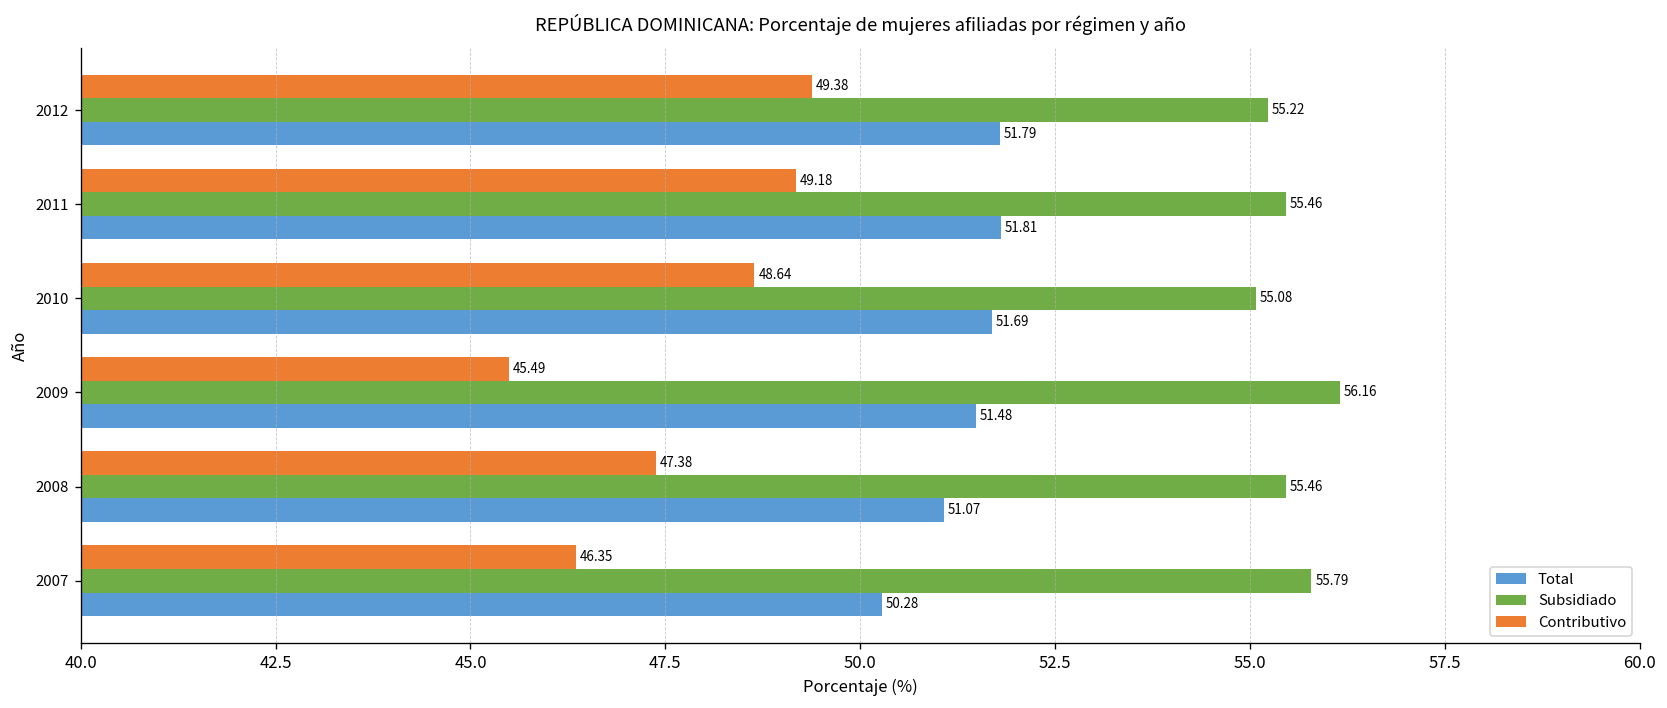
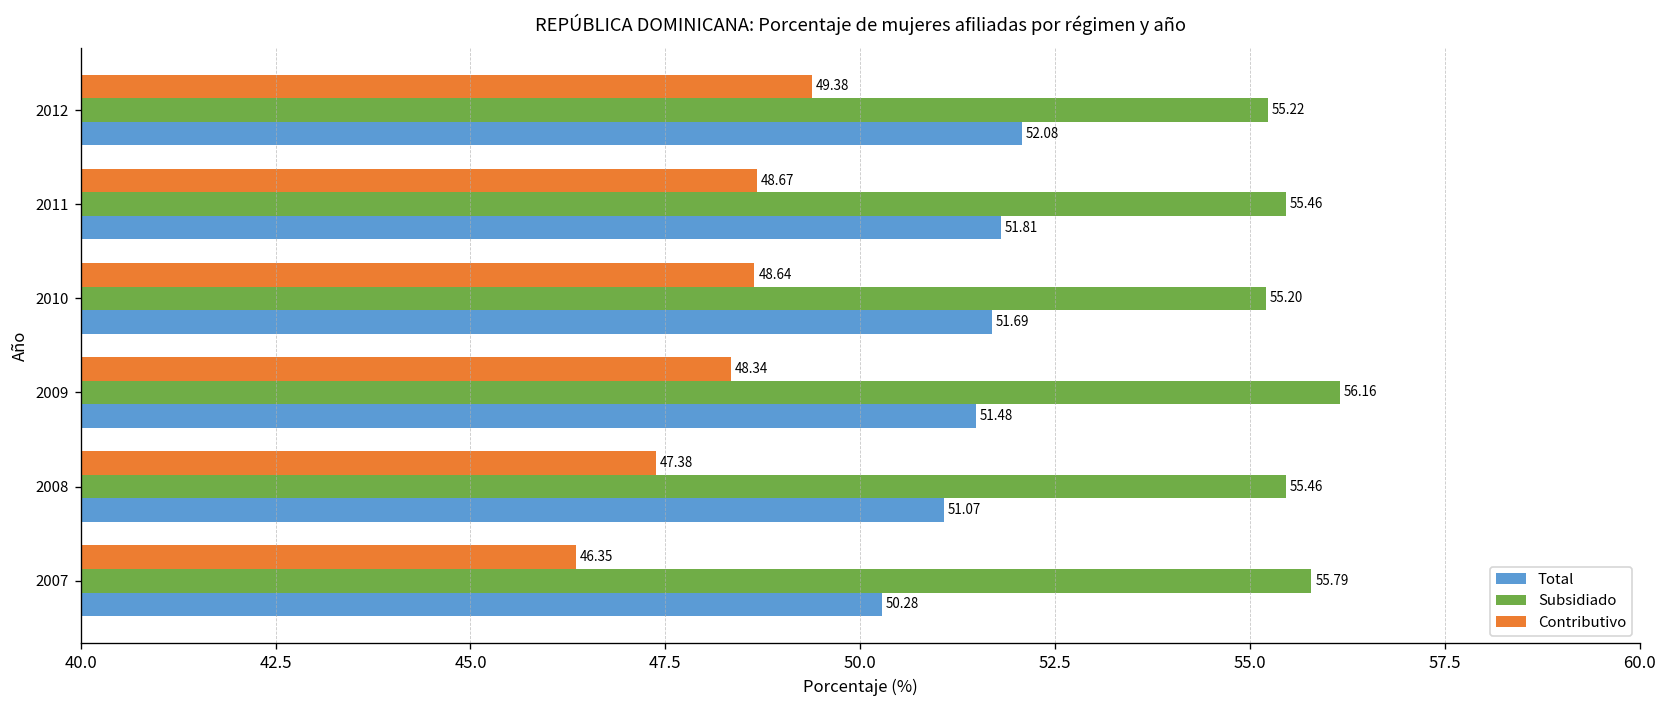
Total, 2012: 51.79 -> 52.08
Contributivo, 2011: 49.18 -> 48.67
Subsidiado, 2010: 55.08 -> 55.20
Contributivo, 2009: 45.49 -> 48.34
